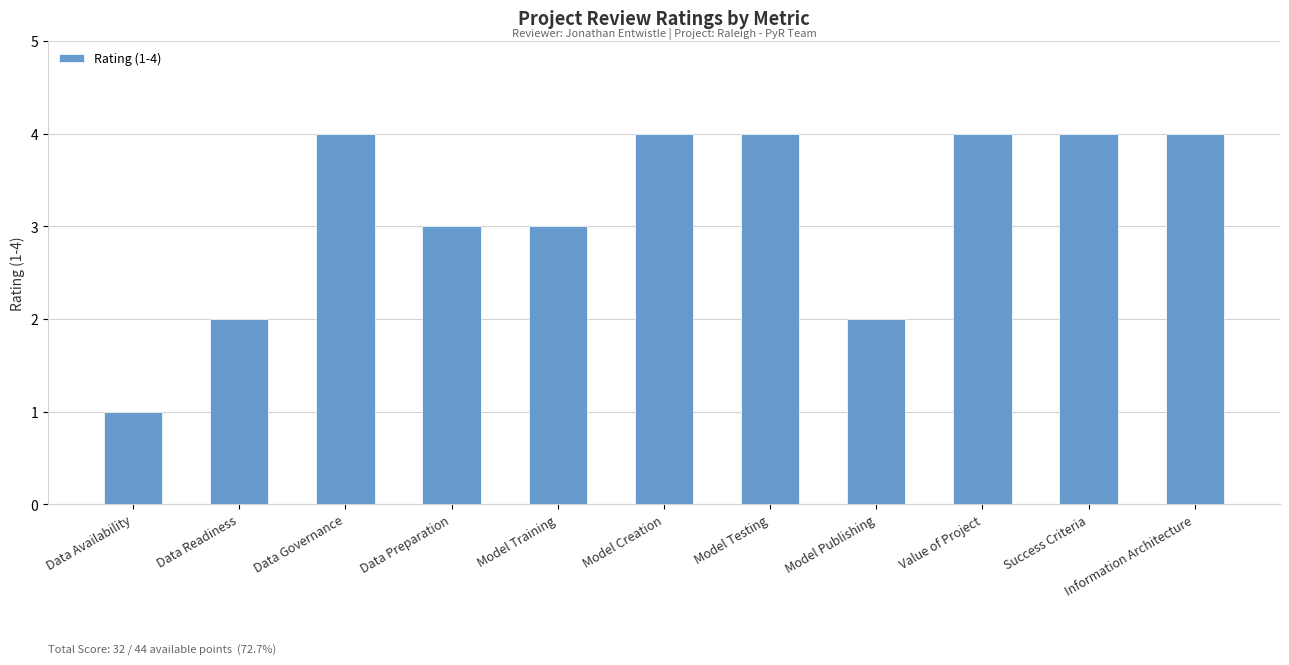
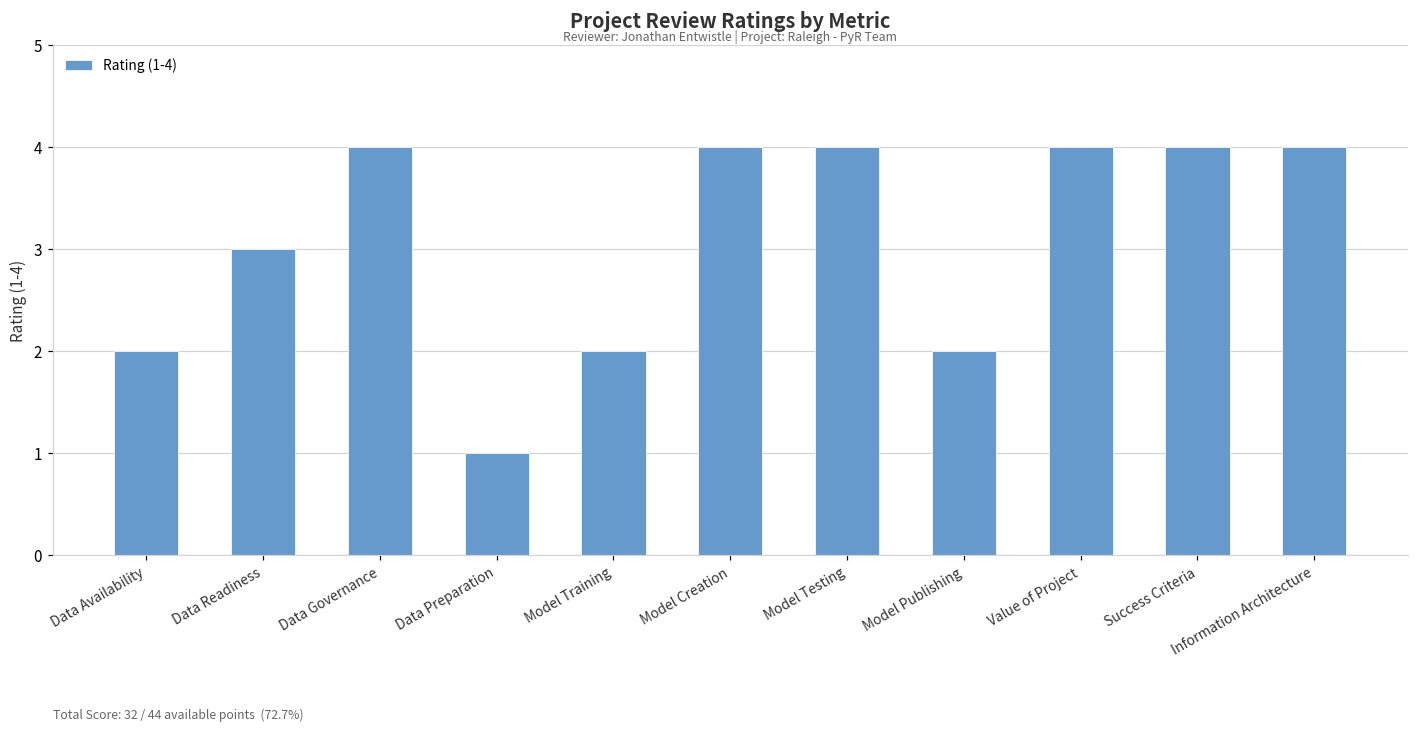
Data Availability: 1 -> 2
Data Readiness: 2 -> 3
Data Preparation: 3 -> 1
Model Training: 3 -> 2
